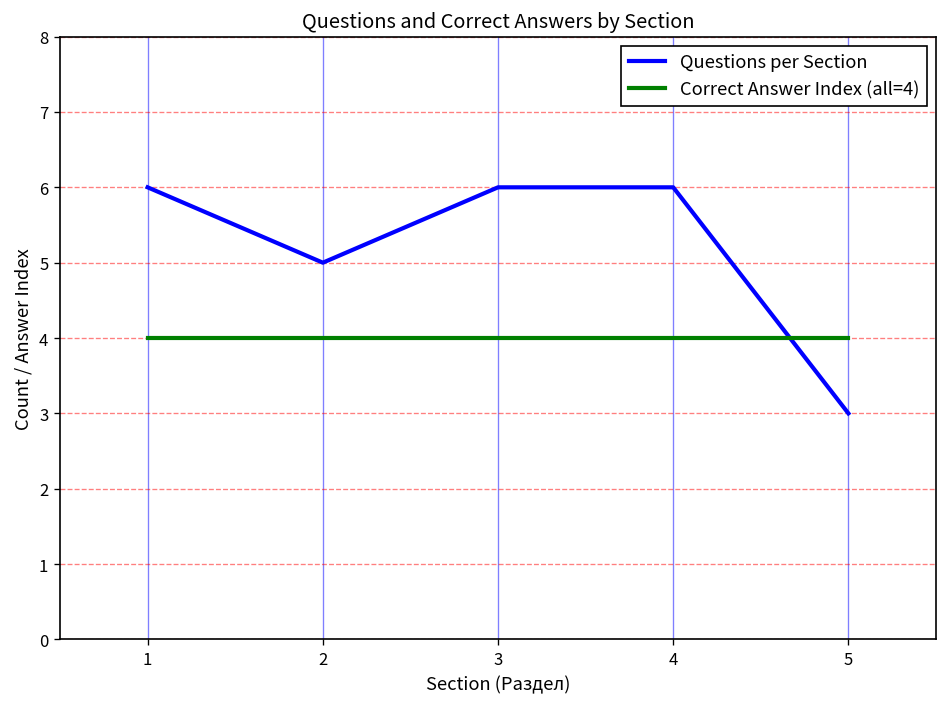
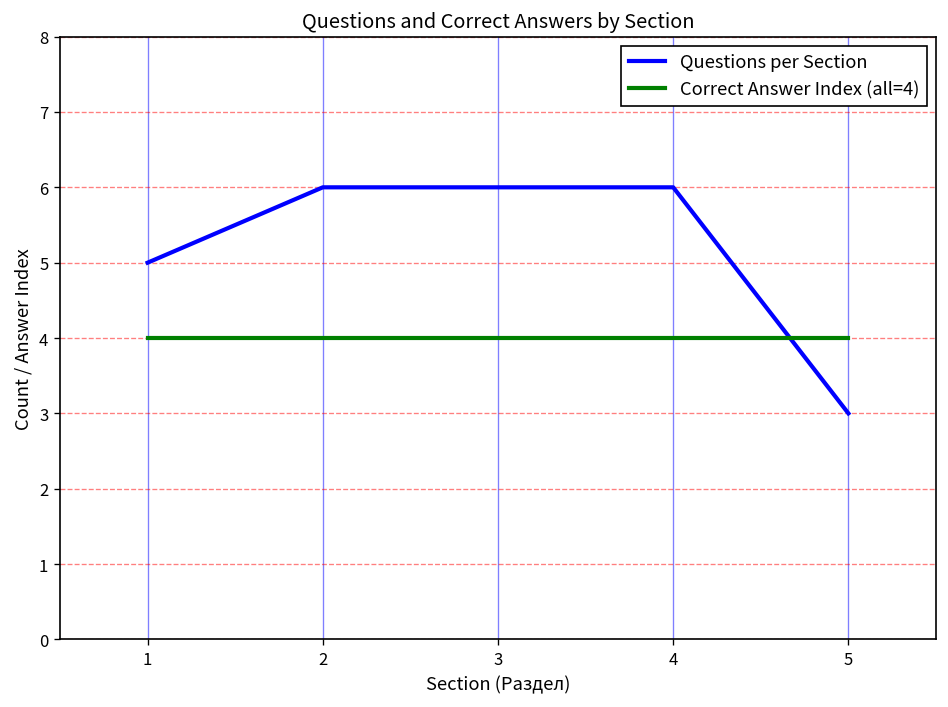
Questions per Section, 1: 6 -> 5
Questions per Section, 2: 5 -> 6
